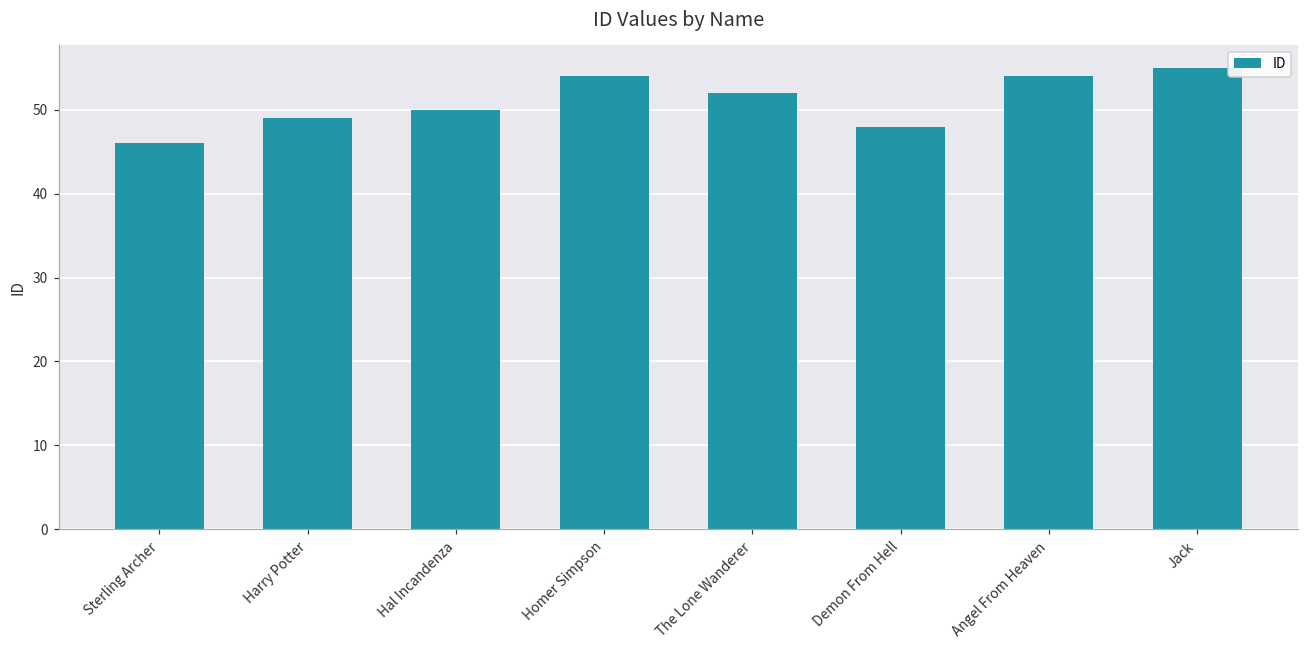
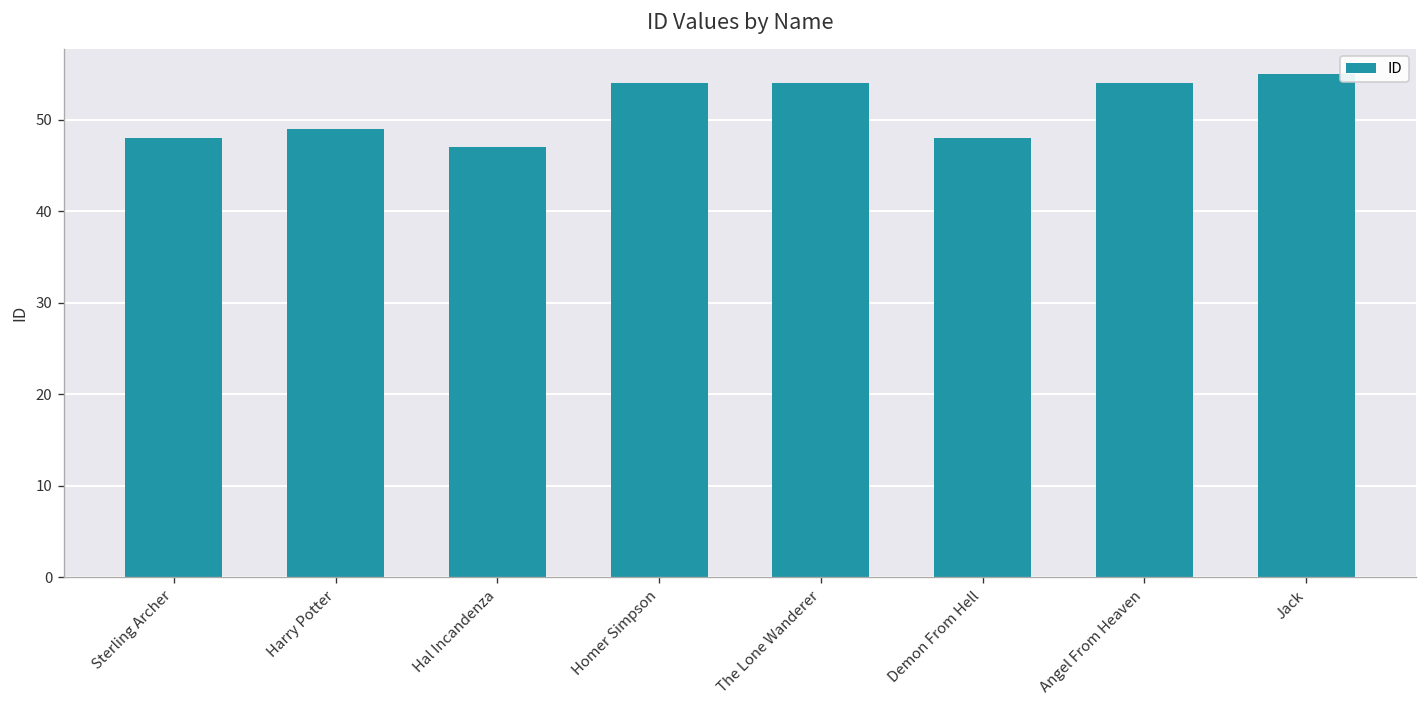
Sterling Archer: 46 -> 48
Hal Incandenza: 50 -> 47
The Lone Wanderer: 52 -> 54
